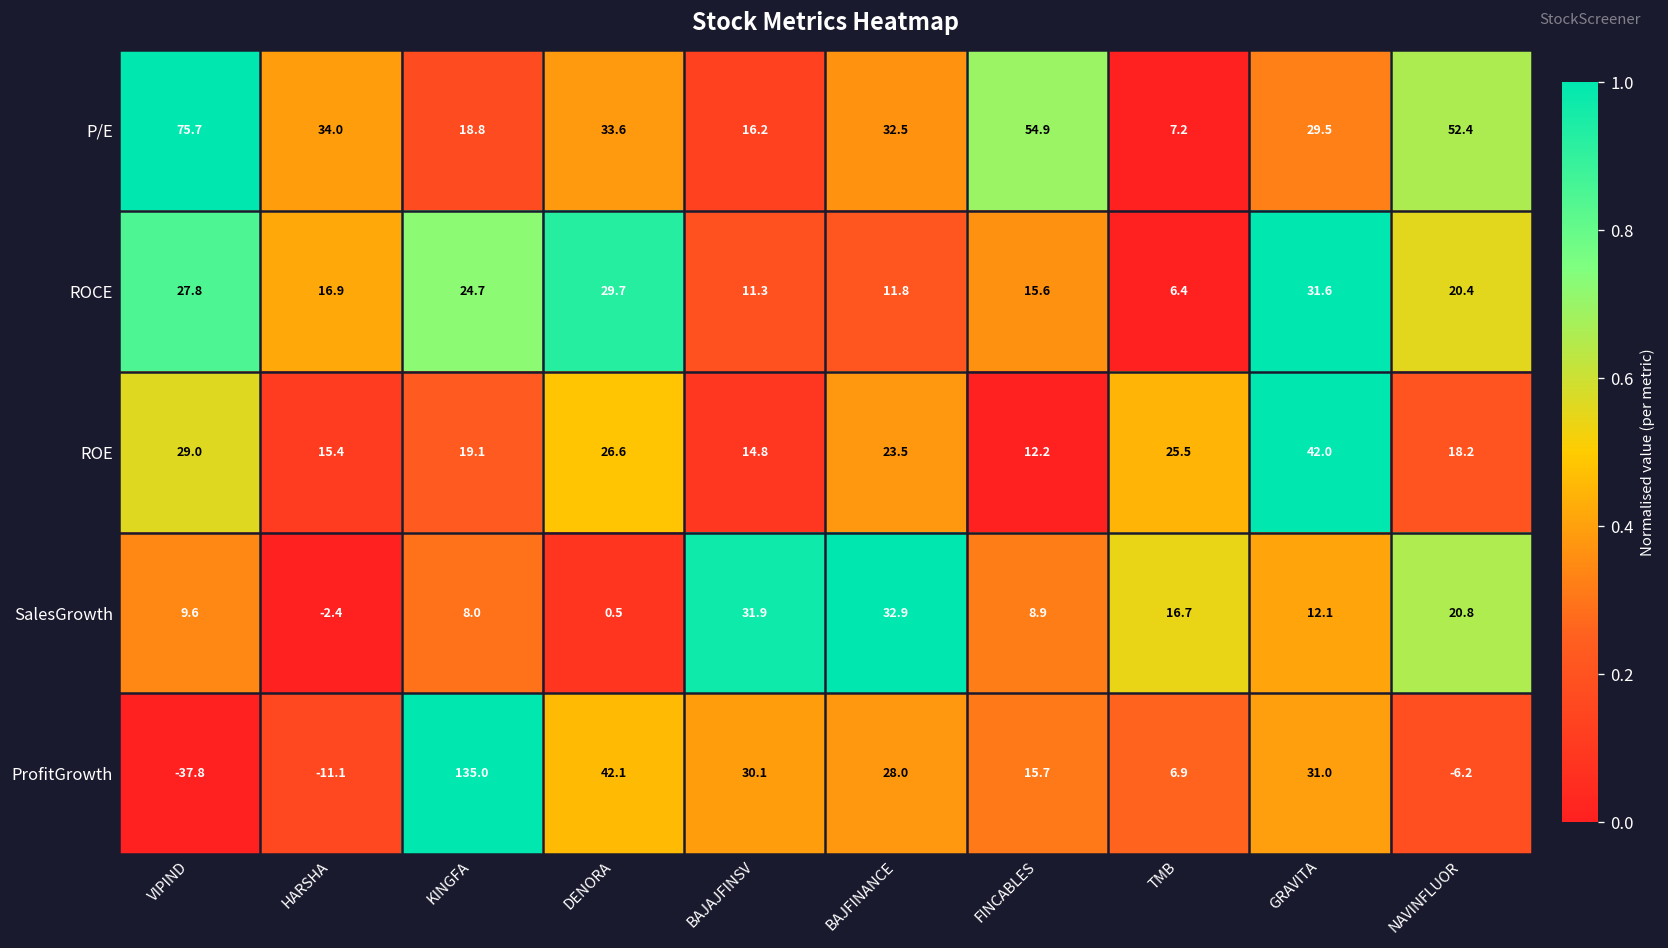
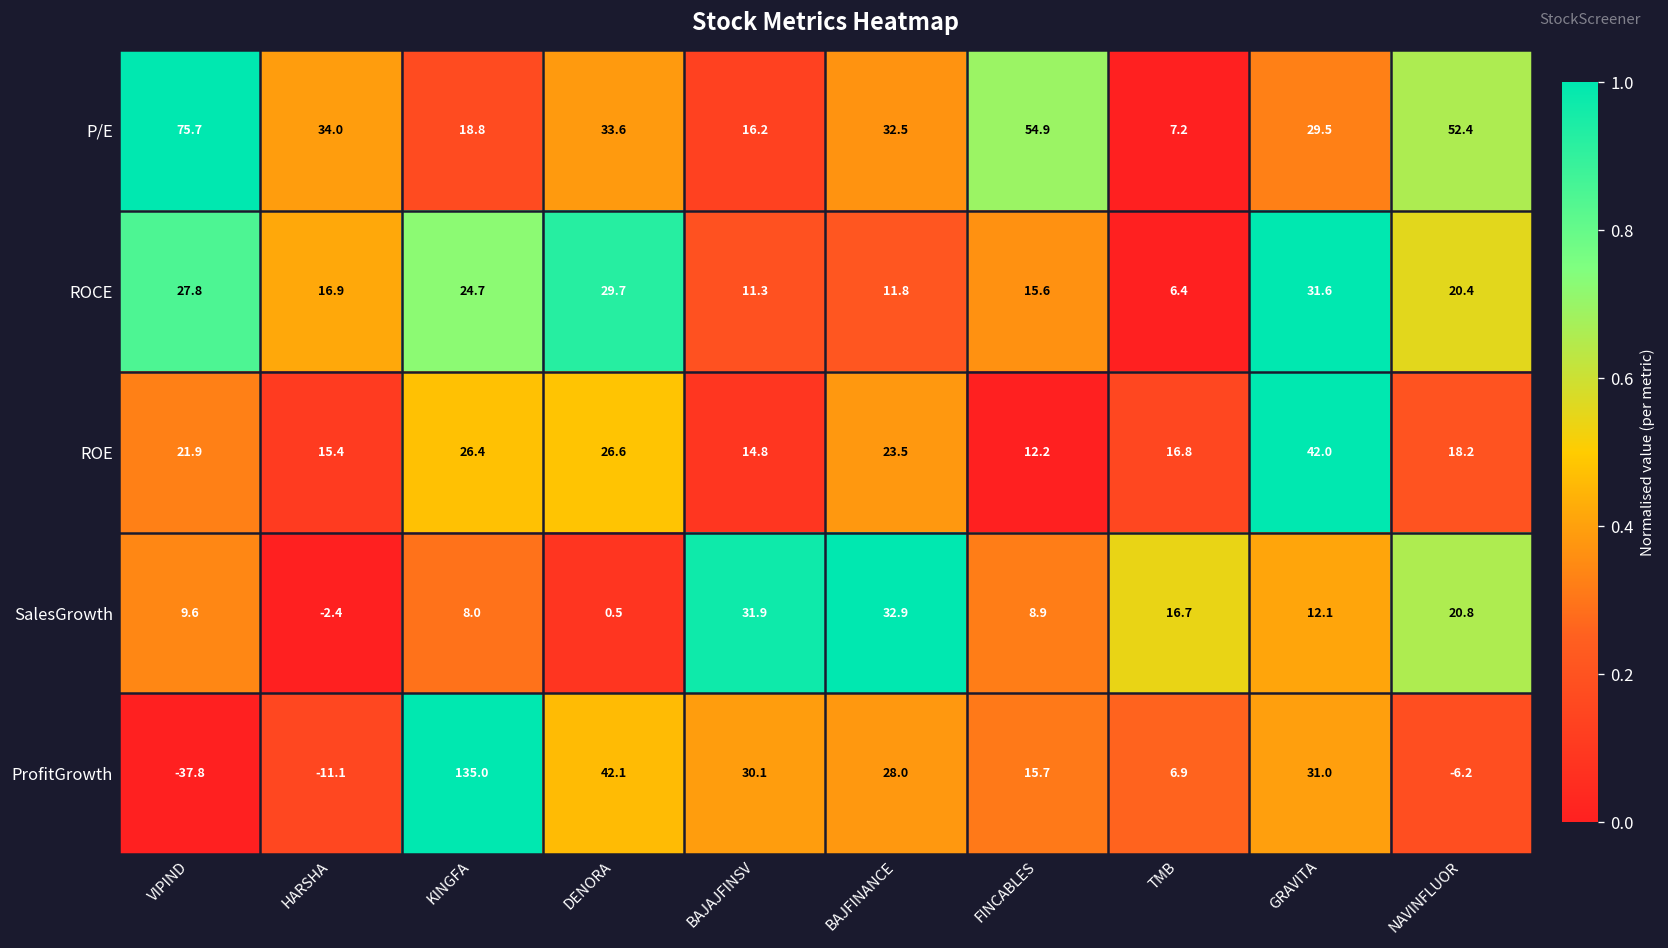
ROE, VIPIND: 29.0 -> 21.9
ROE, KINGFA: 19.1 -> 26.4
ROE, TMB: 25.5 -> 16.8
